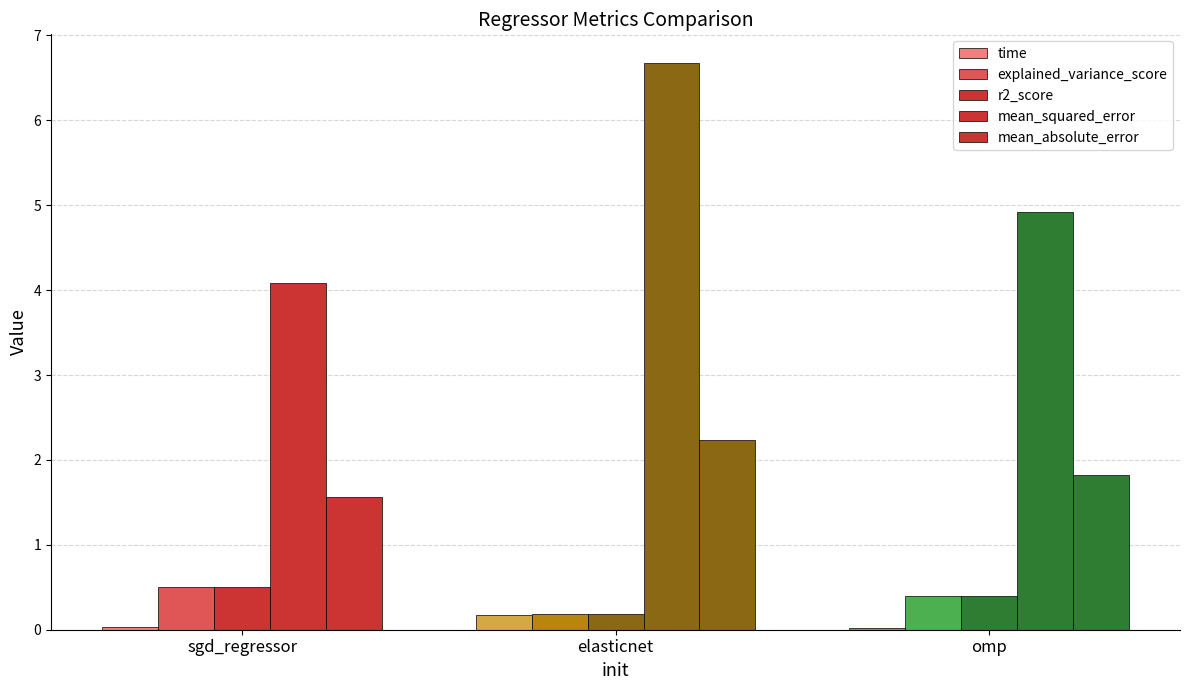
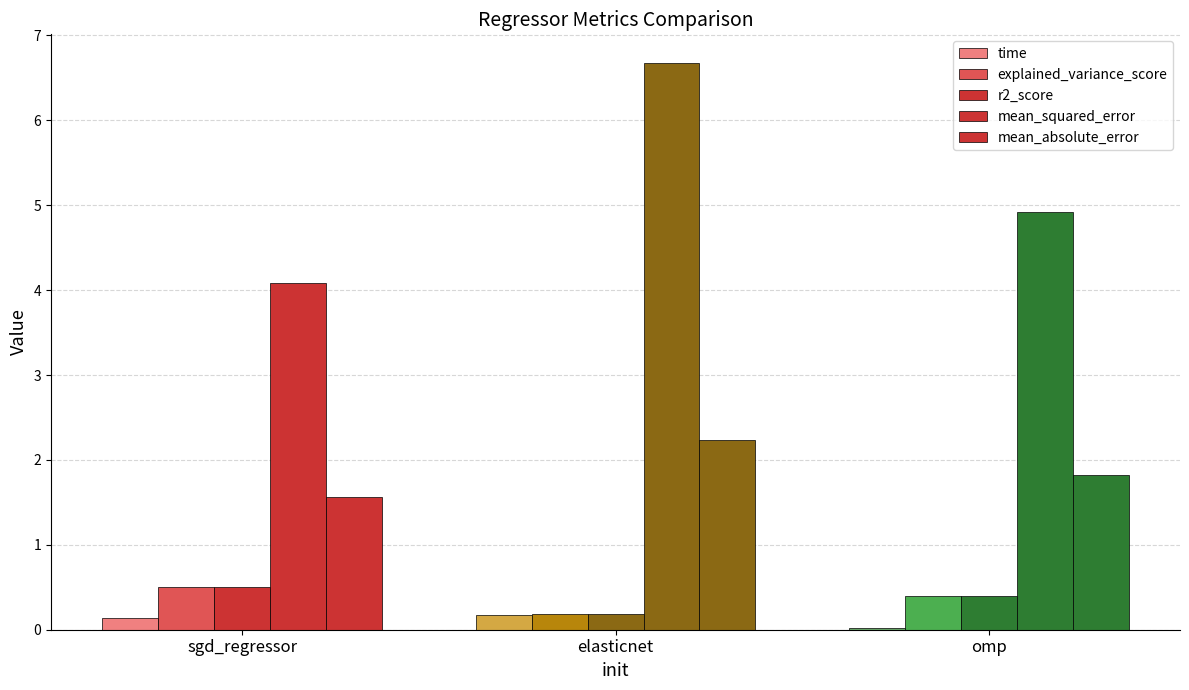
time, sgd_regressor: 0.0 -> 0.1
